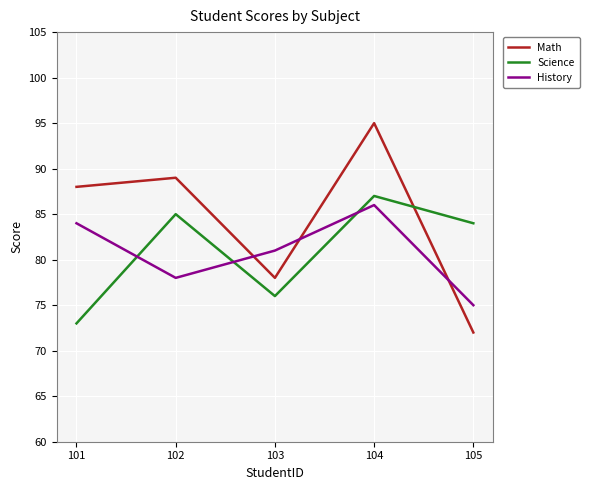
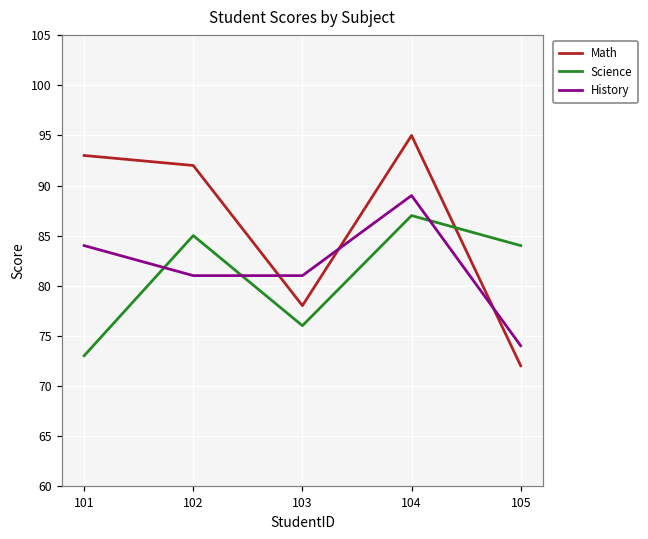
Math, 101: 88 -> 93
Math, 102: 89 -> 92
History, 102: 78 -> 81
History, 104: 86 -> 89
History, 105: 75 -> 74
